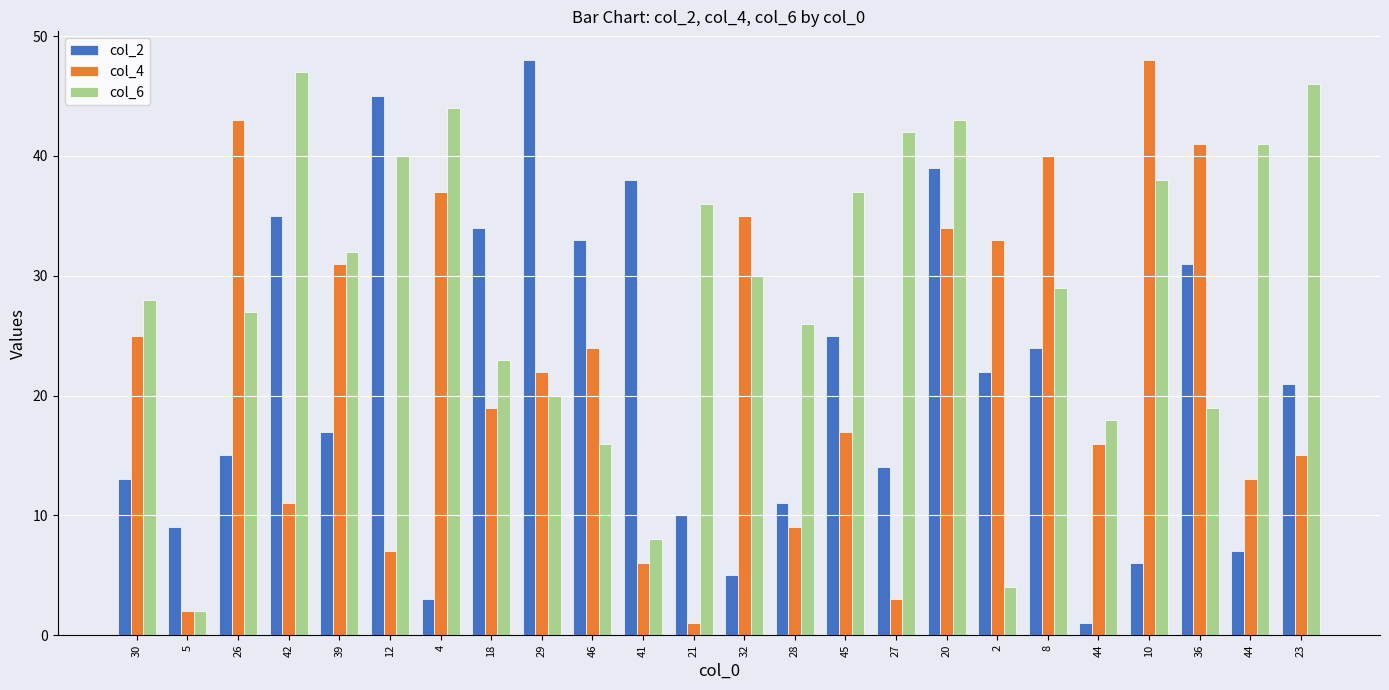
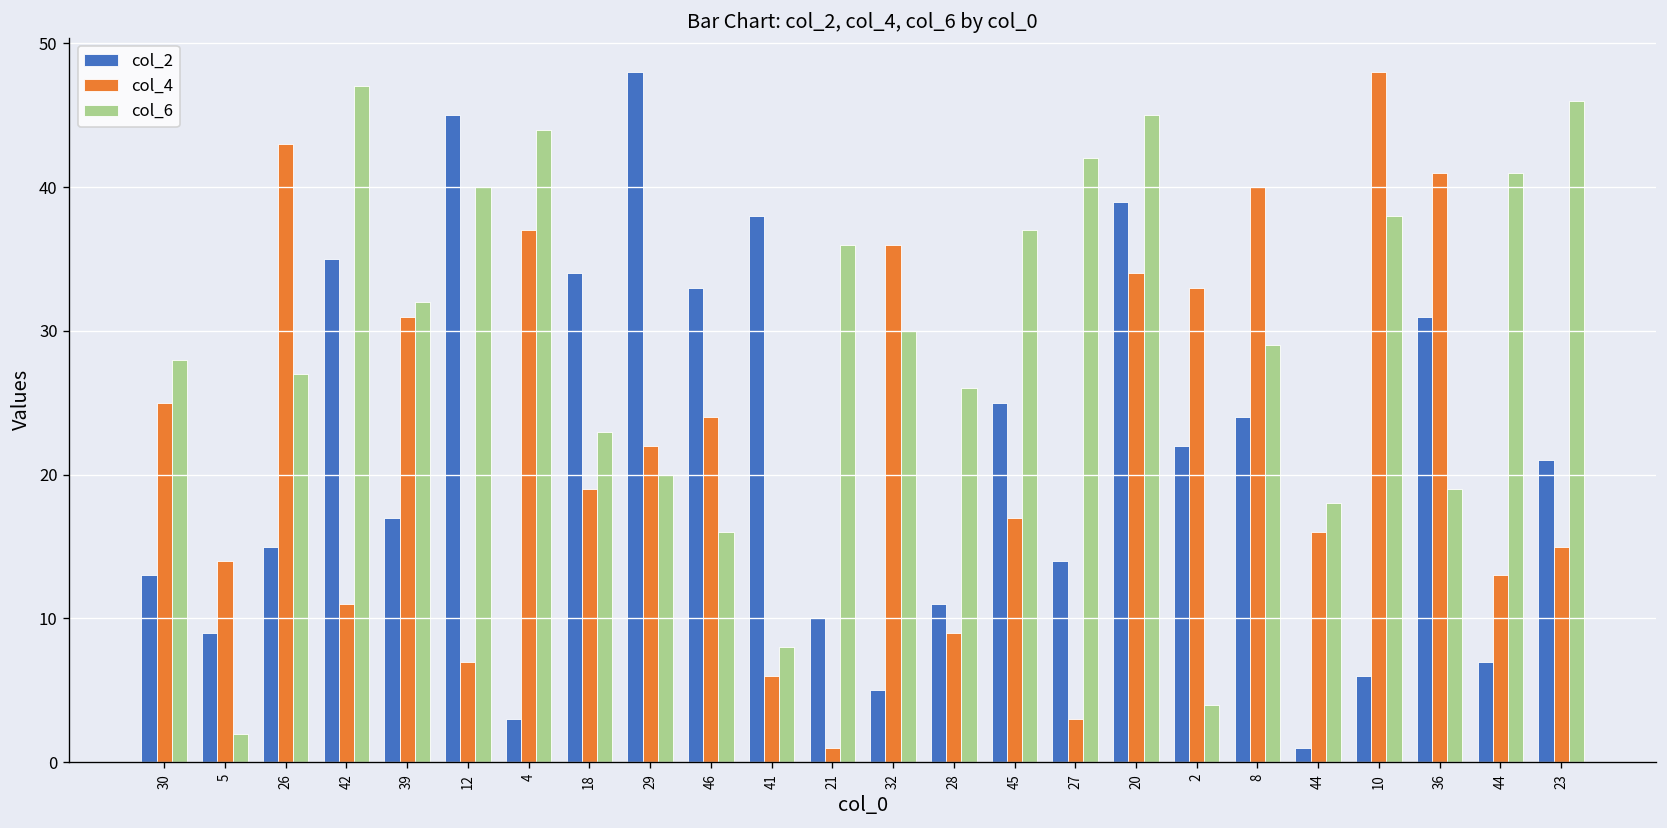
col_4, 5: 2 -> 14
col_4, 32: 35 -> 36
col_6, 20: 43 -> 45
